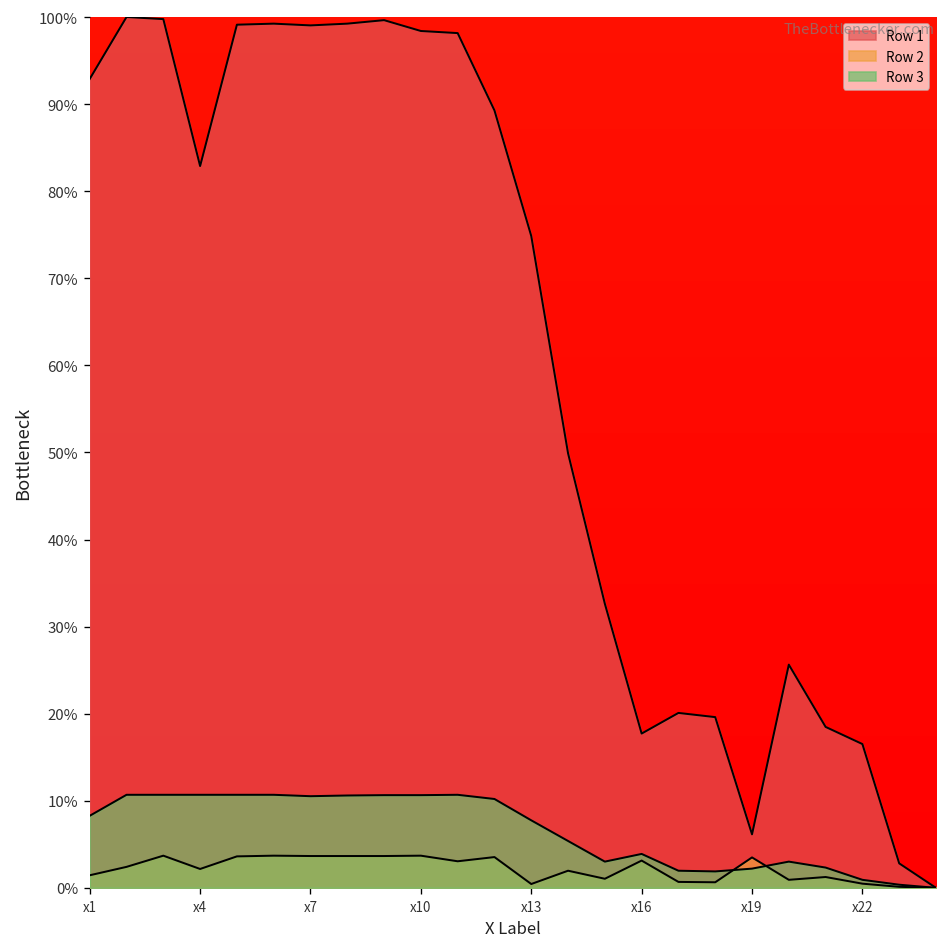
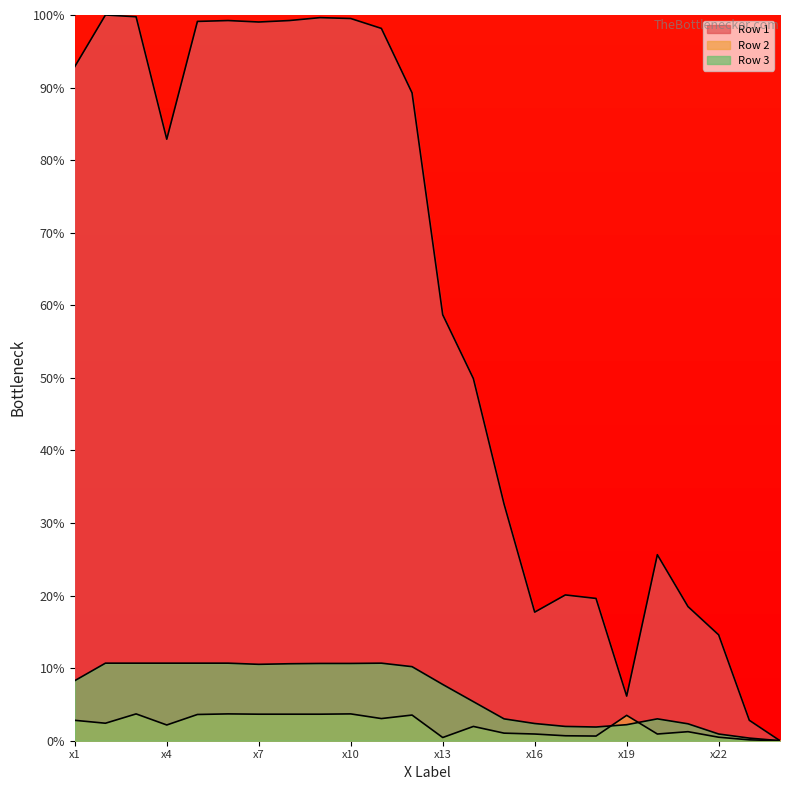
Row 2, x1: 1% -> 3%
Row 1, x10: 98% -> 100%
Row 1, x13: 75% -> 59%
Row 2, x16: 3% -> 1%
Row 3, x16: 4% -> 2%
Row 1, x22: 17% -> 15%
